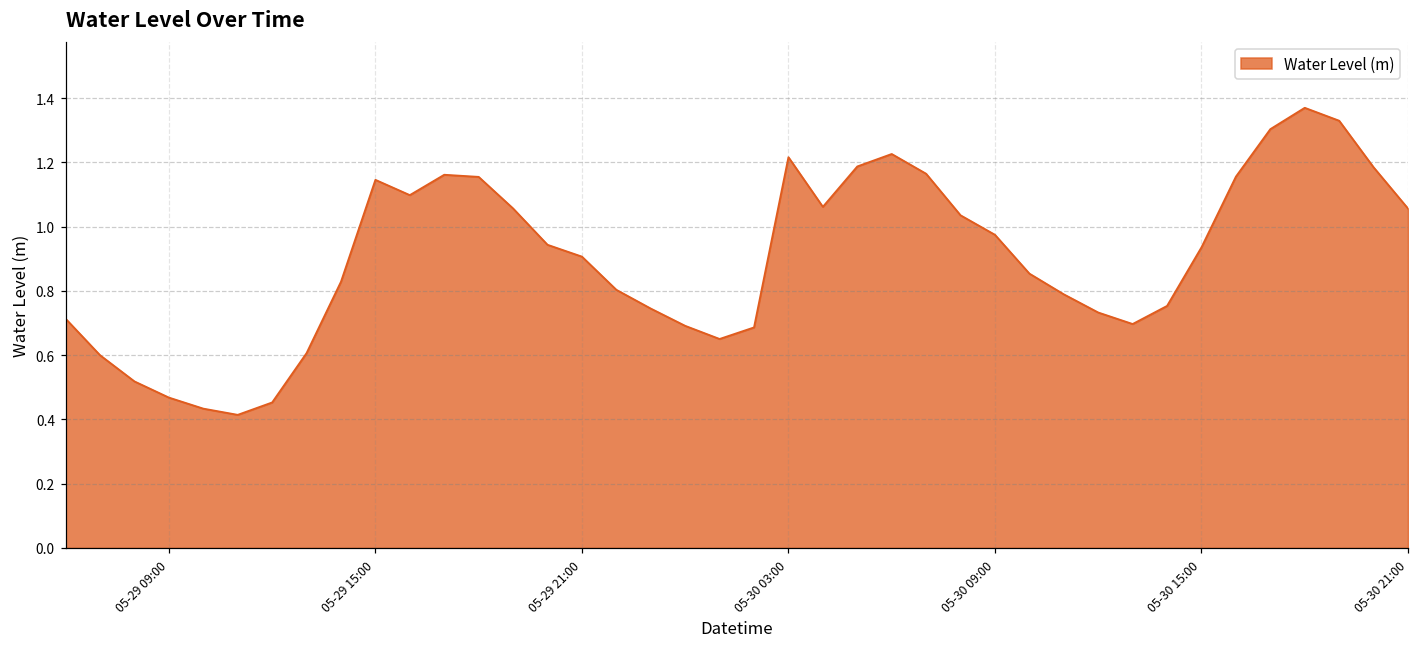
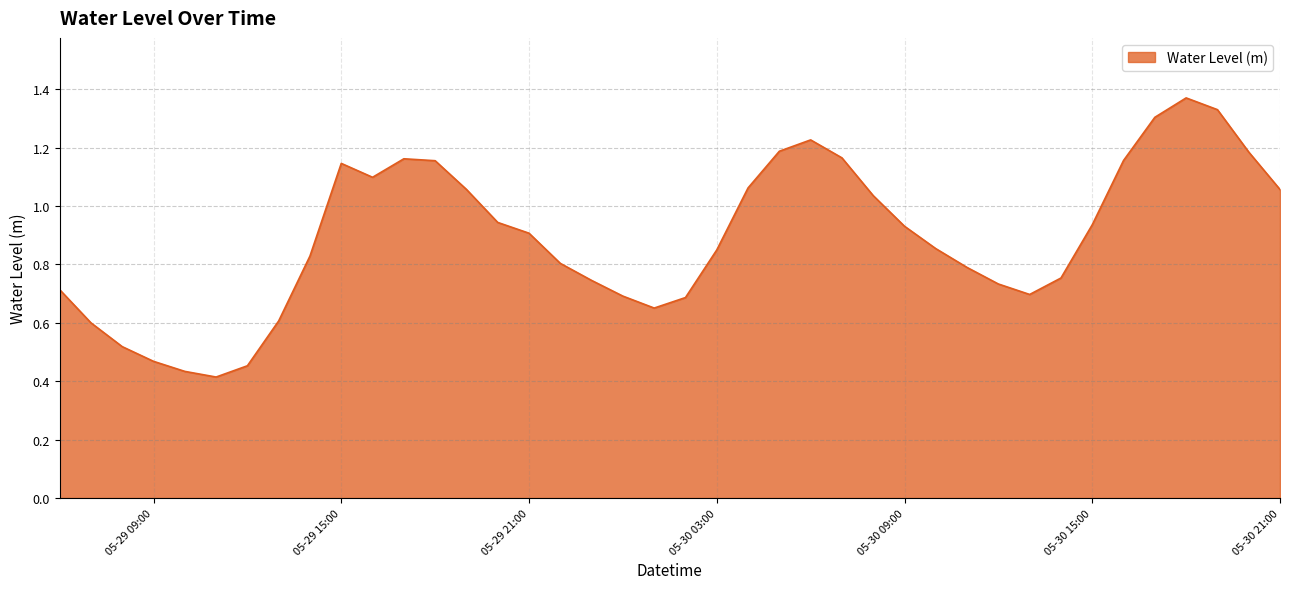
05-30 03:00: 1.22 -> 0.85
05-30 09:00: 0.97 -> 0.93
